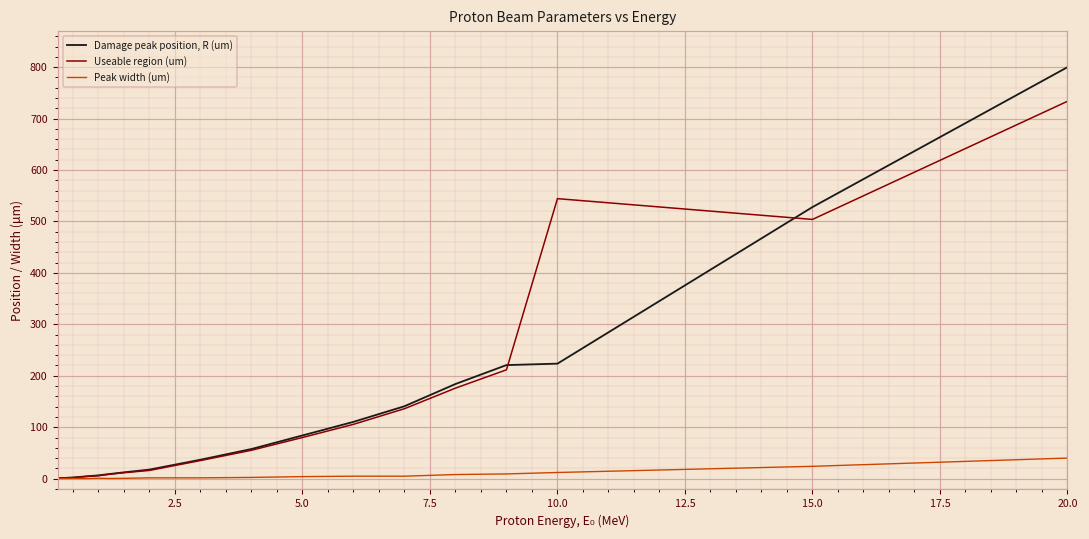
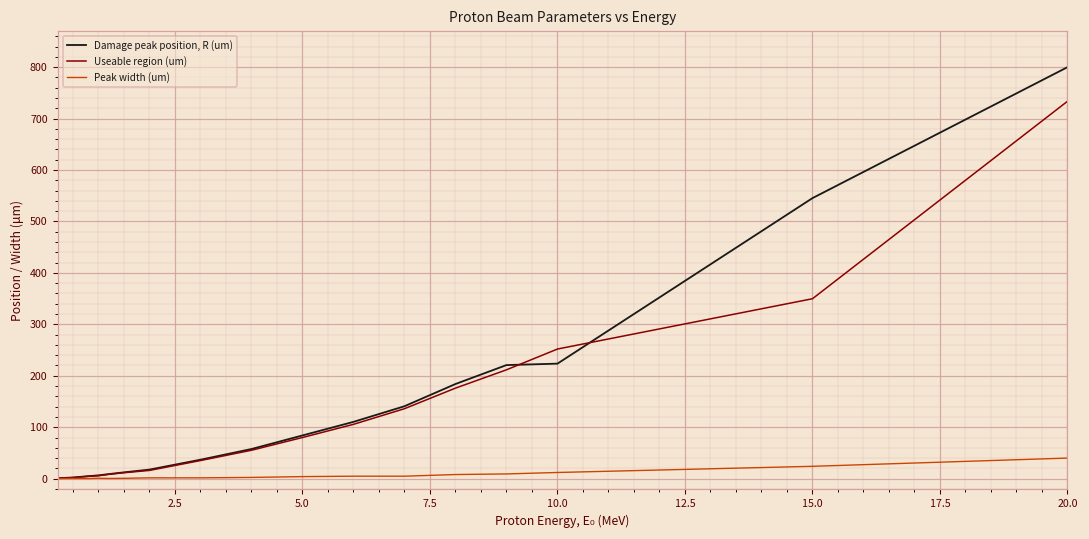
Useable region (um), 10.0: 540 -> 250
Damage peak position, R (um), 15.0: 530 -> 550
Useable region (um), 15.0: 500 -> 350
